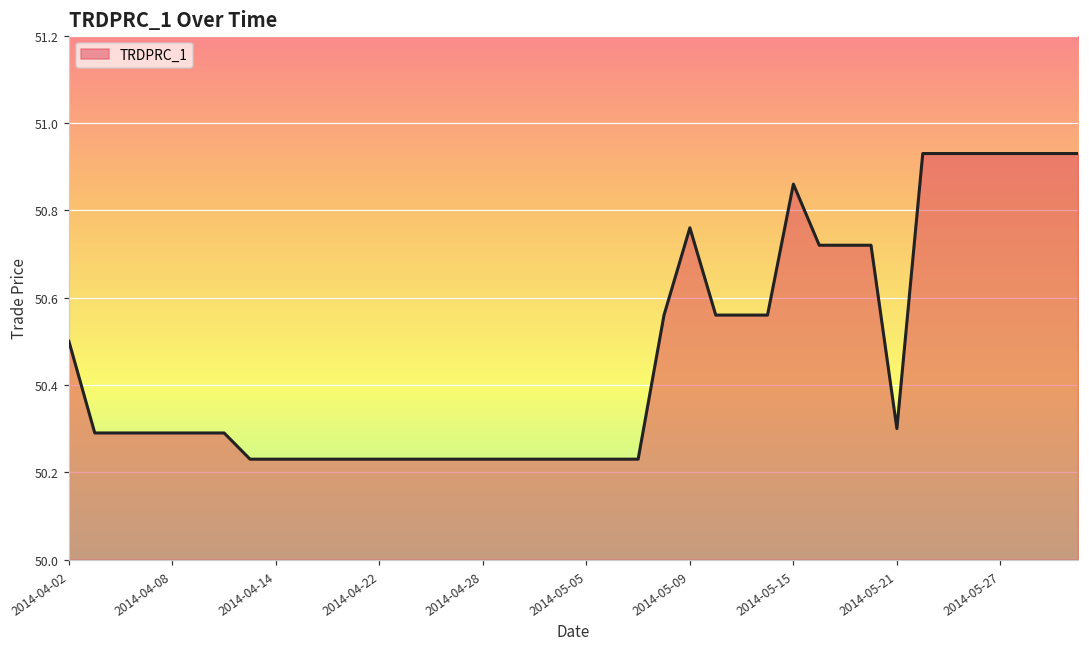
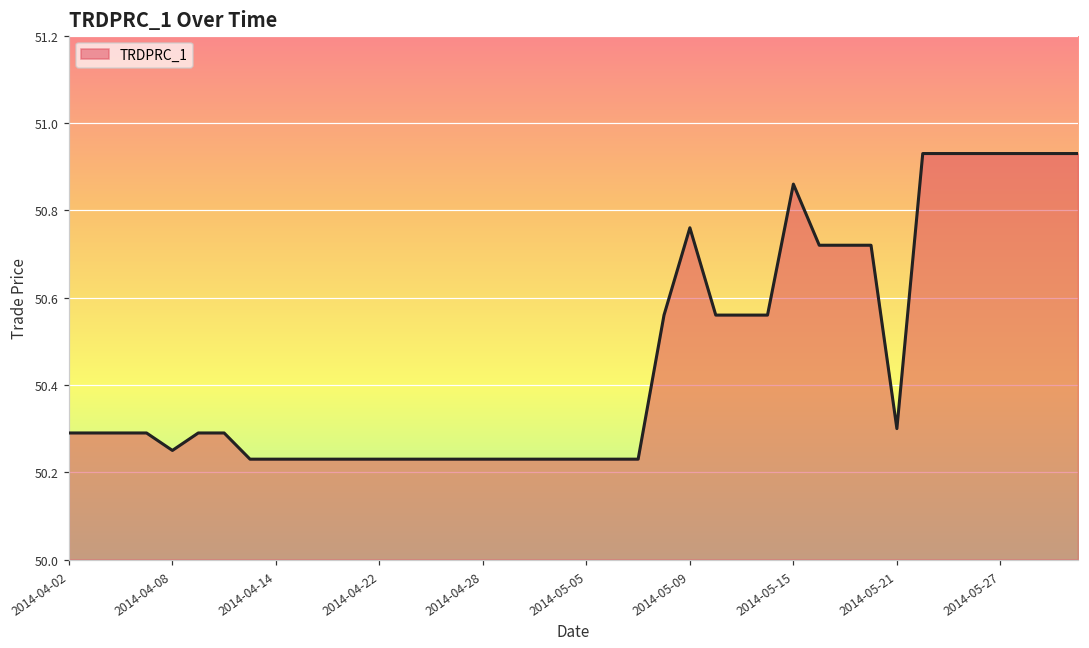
2014-04-02: 50.50 -> 50.29
2014-04-08: 50.29 -> 50.25
